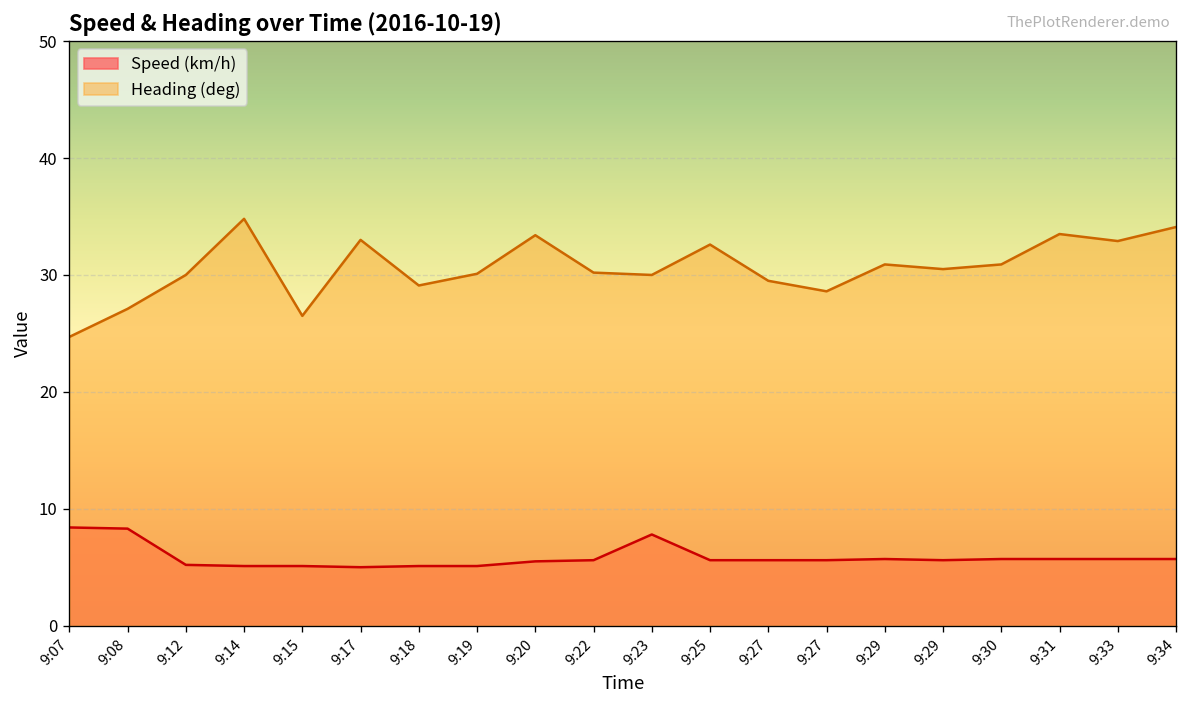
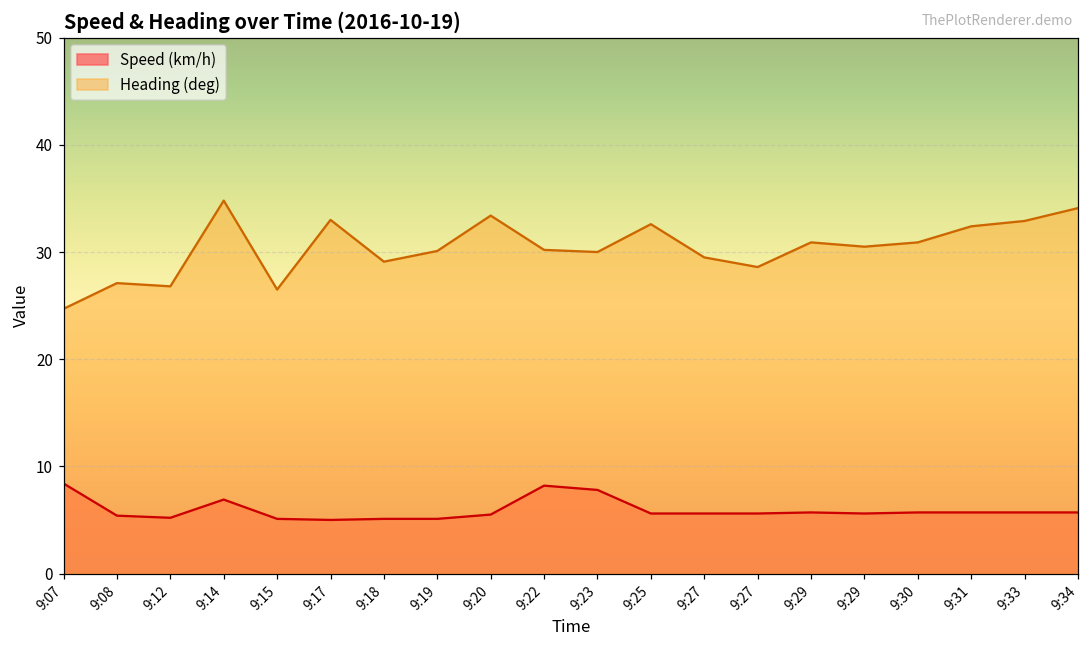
Speed (km/h), 9:08: 8 -> 5
Heading (deg), 9:12: 30 -> 27
Speed (km/h), 9:14: 5 -> 7
Speed (km/h), 9:22: 6 -> 8
Heading (deg), 9:31: 34 -> 32
